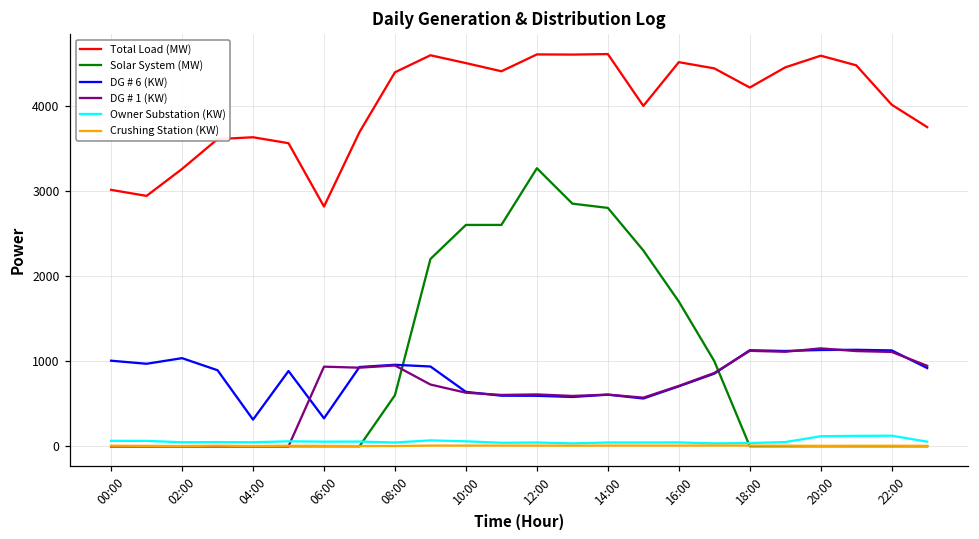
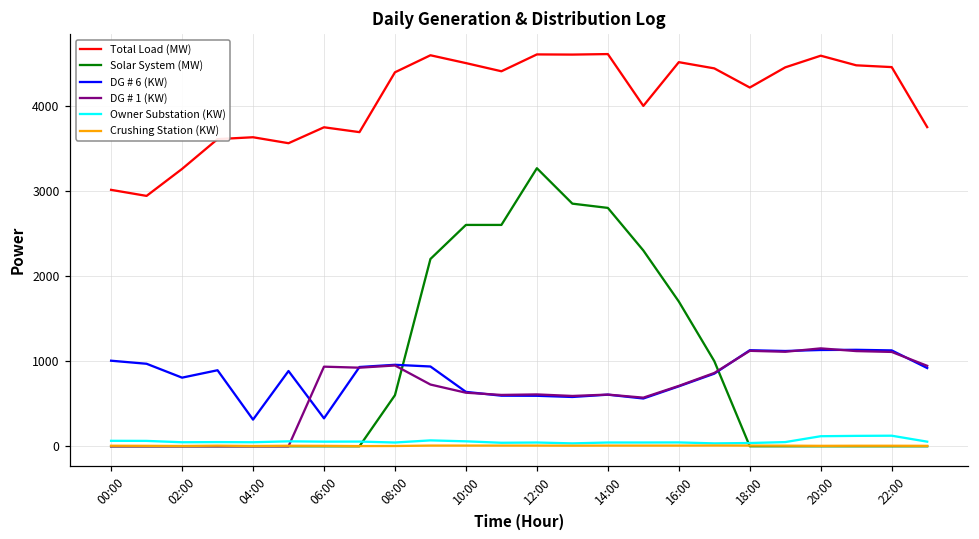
DG # 6 (KW), 02:00: 1000 -> 800
Total Load (MW), 06:00: 2800 -> 3700
Total Load (MW), 22:00: 4000 -> 4500
